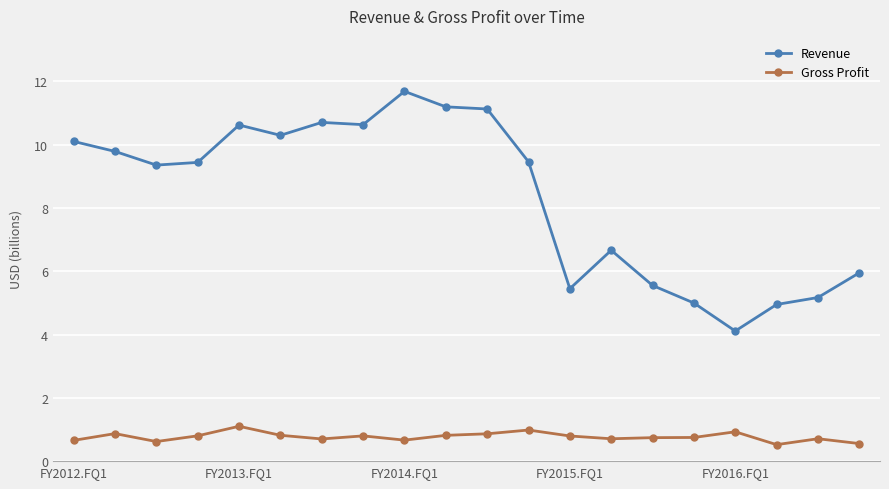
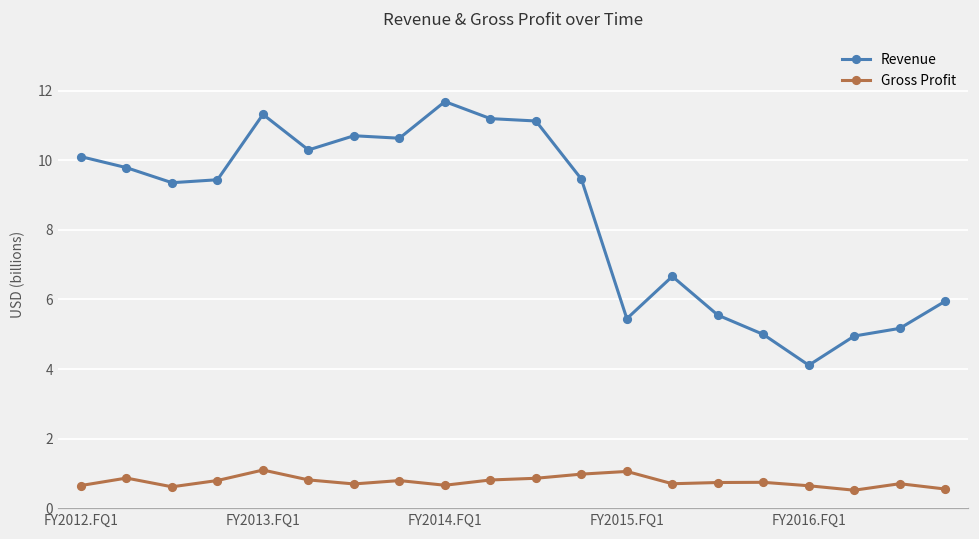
Revenue, FY2013.FQ1: 10.6 -> 11.3
Gross Profit, FY2015.FQ1: 0.8 -> 1.1
Gross Profit, FY2016.FQ1: 0.9 -> 0.6
